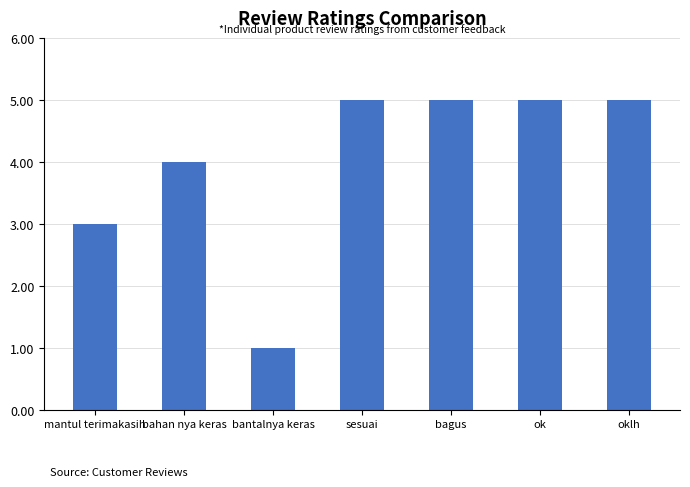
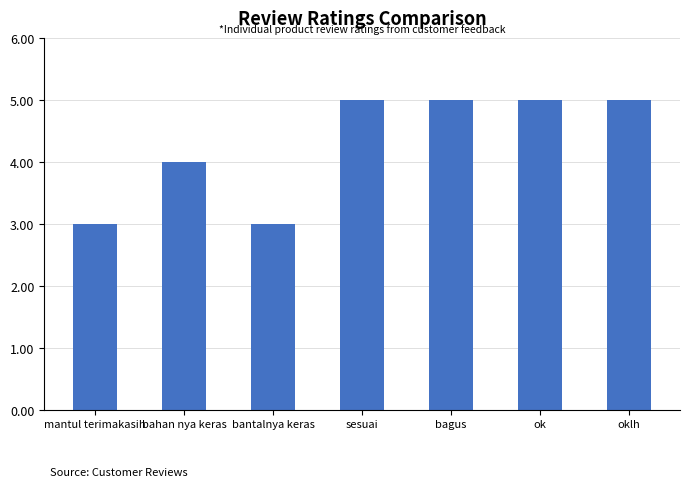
bantalnya keras: 1 -> 3
